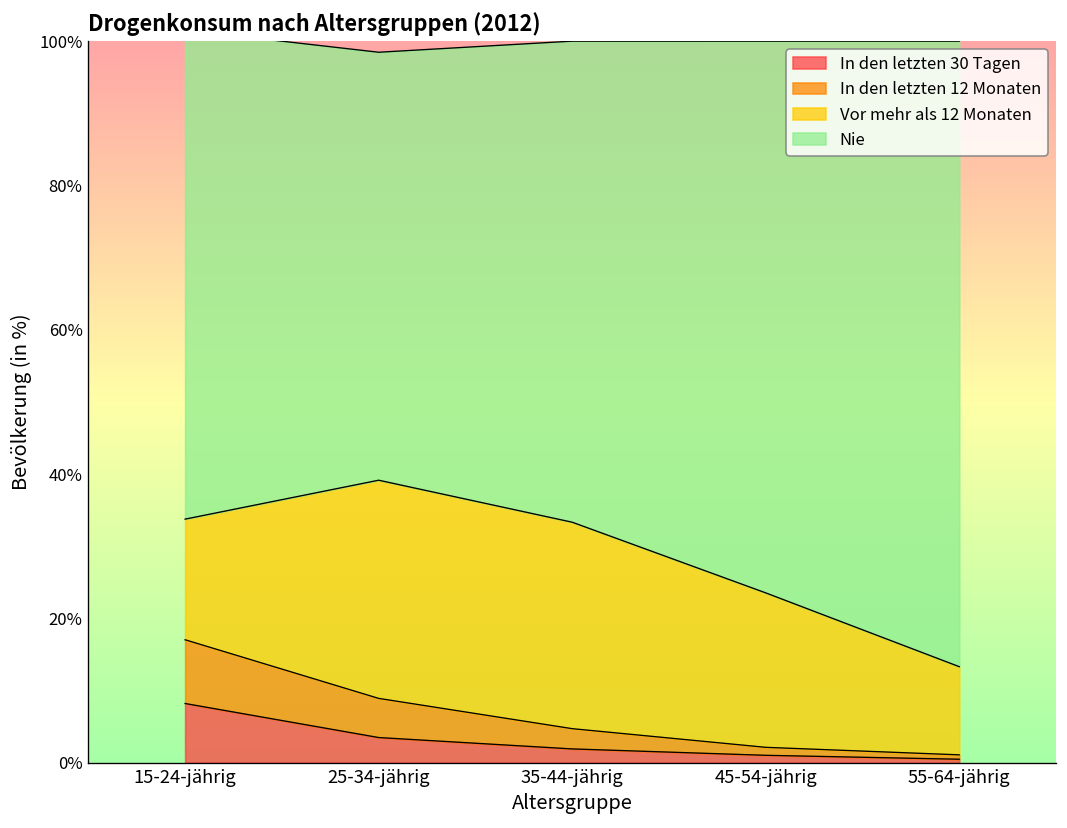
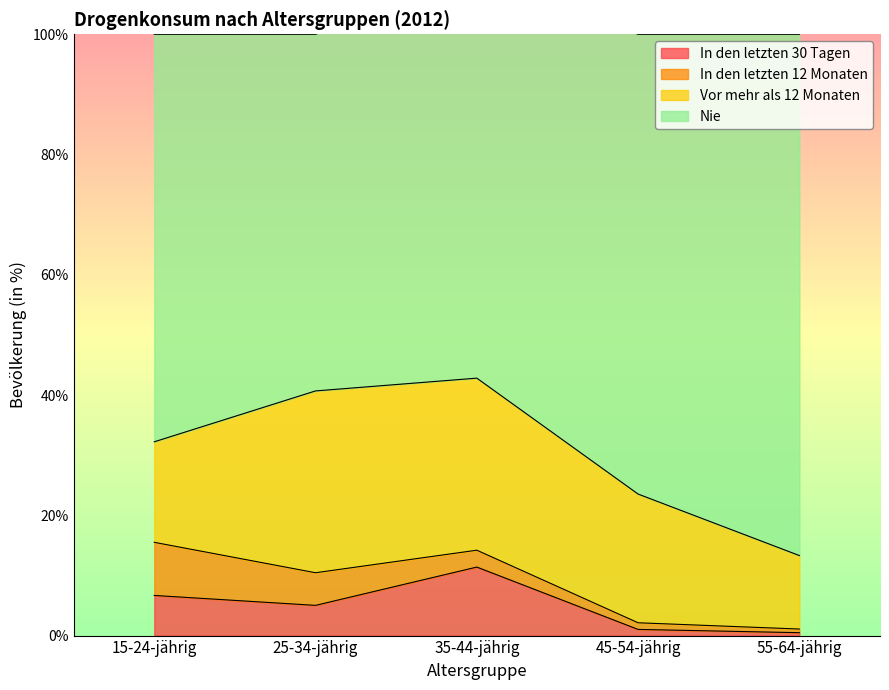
In den letzten 30 Tagen, 15-24-jährig: 8% -> 7%
In den letzten 30 Tagen, 25-34-jährig: 3% -> 5%
In den letzten 30 Tagen, 35-44-jährig: 2% -> 11%
